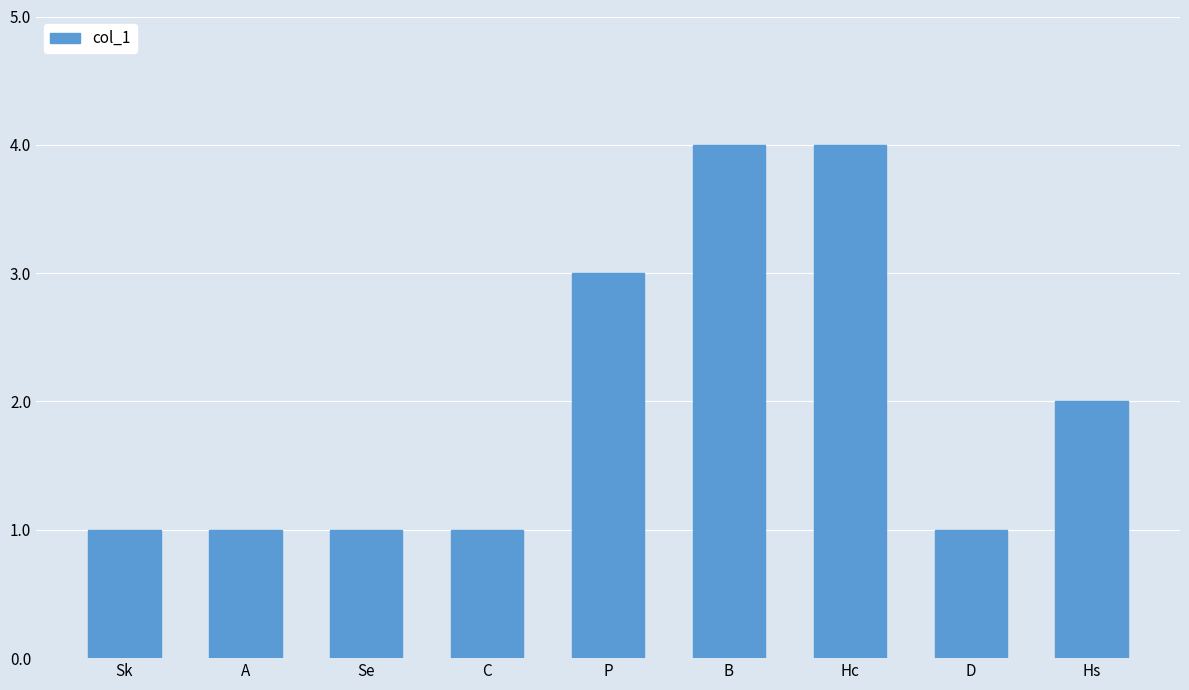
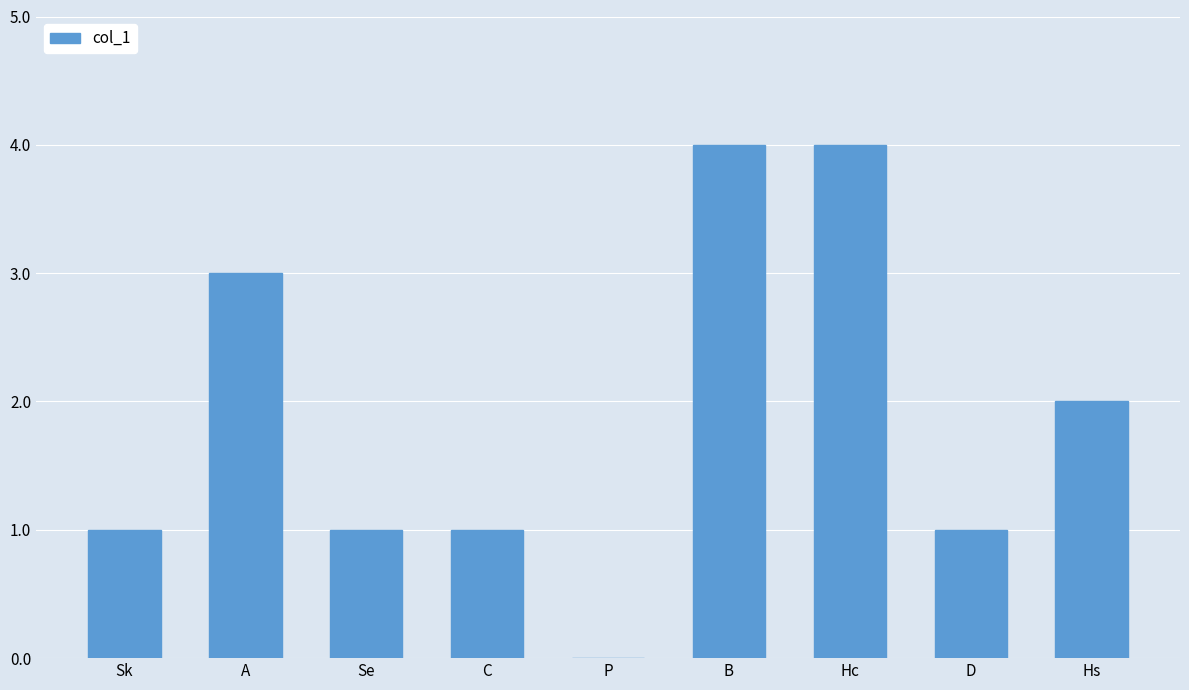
A: 1 -> 3
P: 3 -> 0
